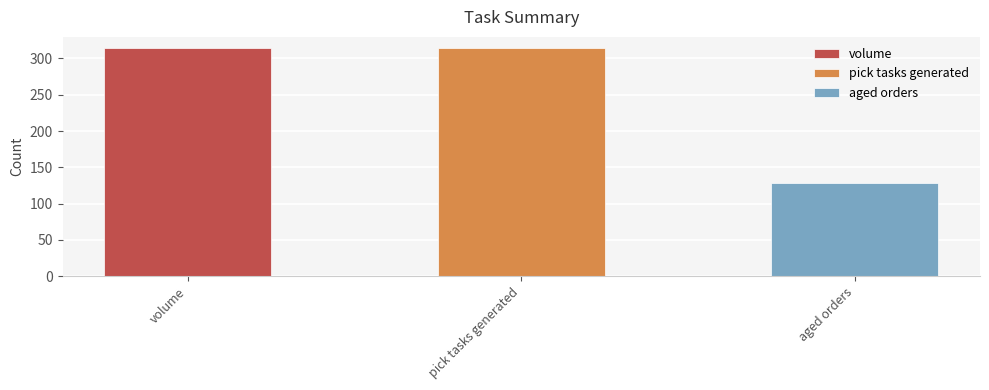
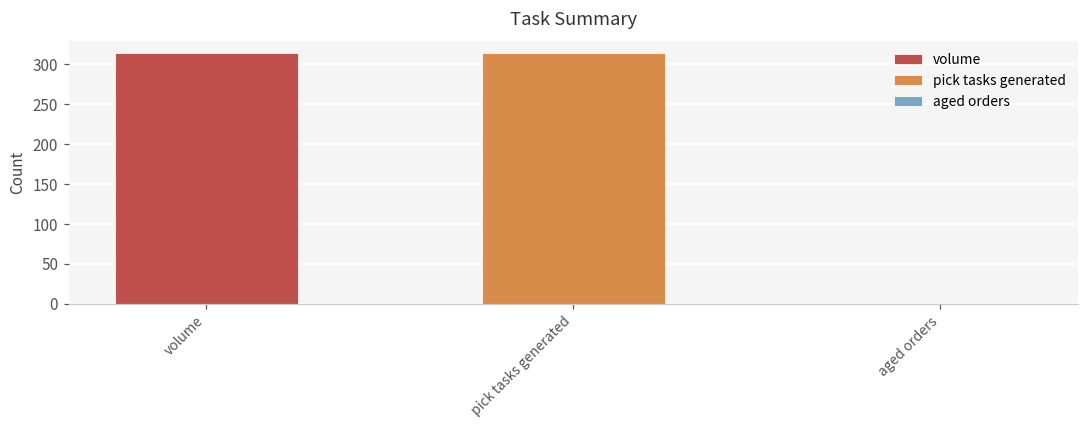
aged orders: 130 -> 0
